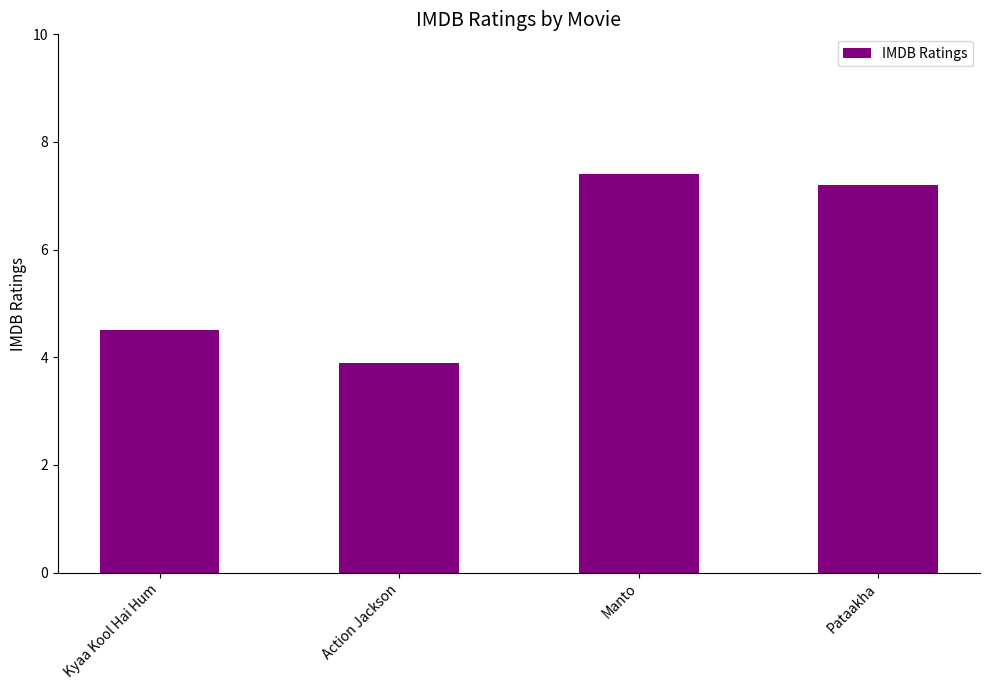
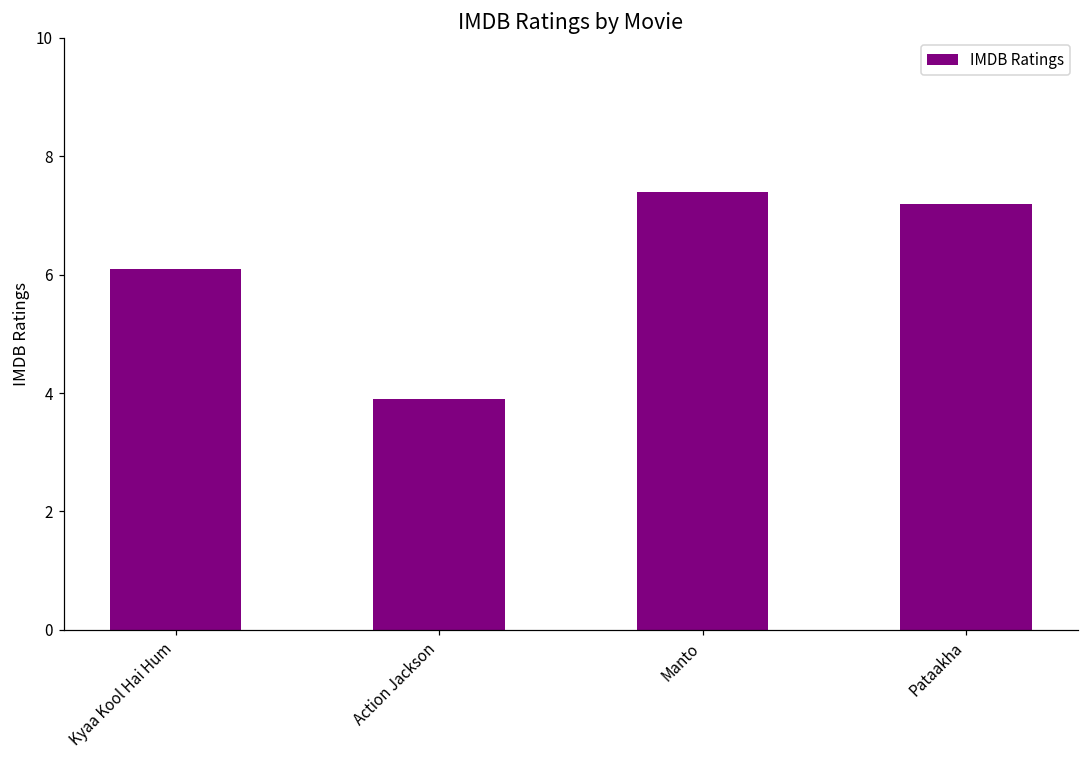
Kyaa Kool Hai Hum: 4.5 -> 6.1
